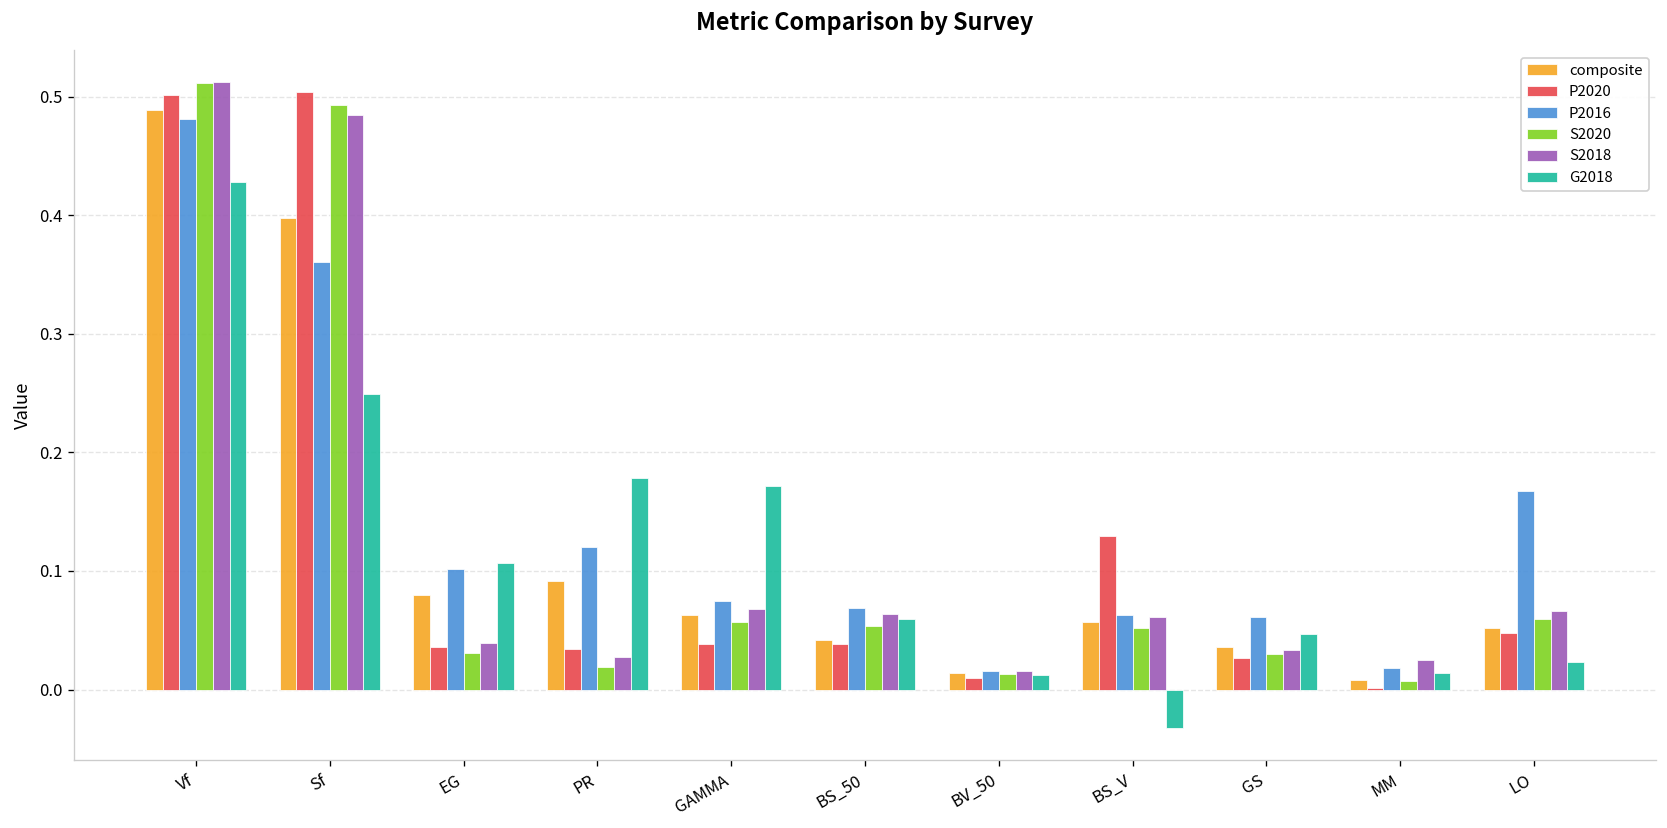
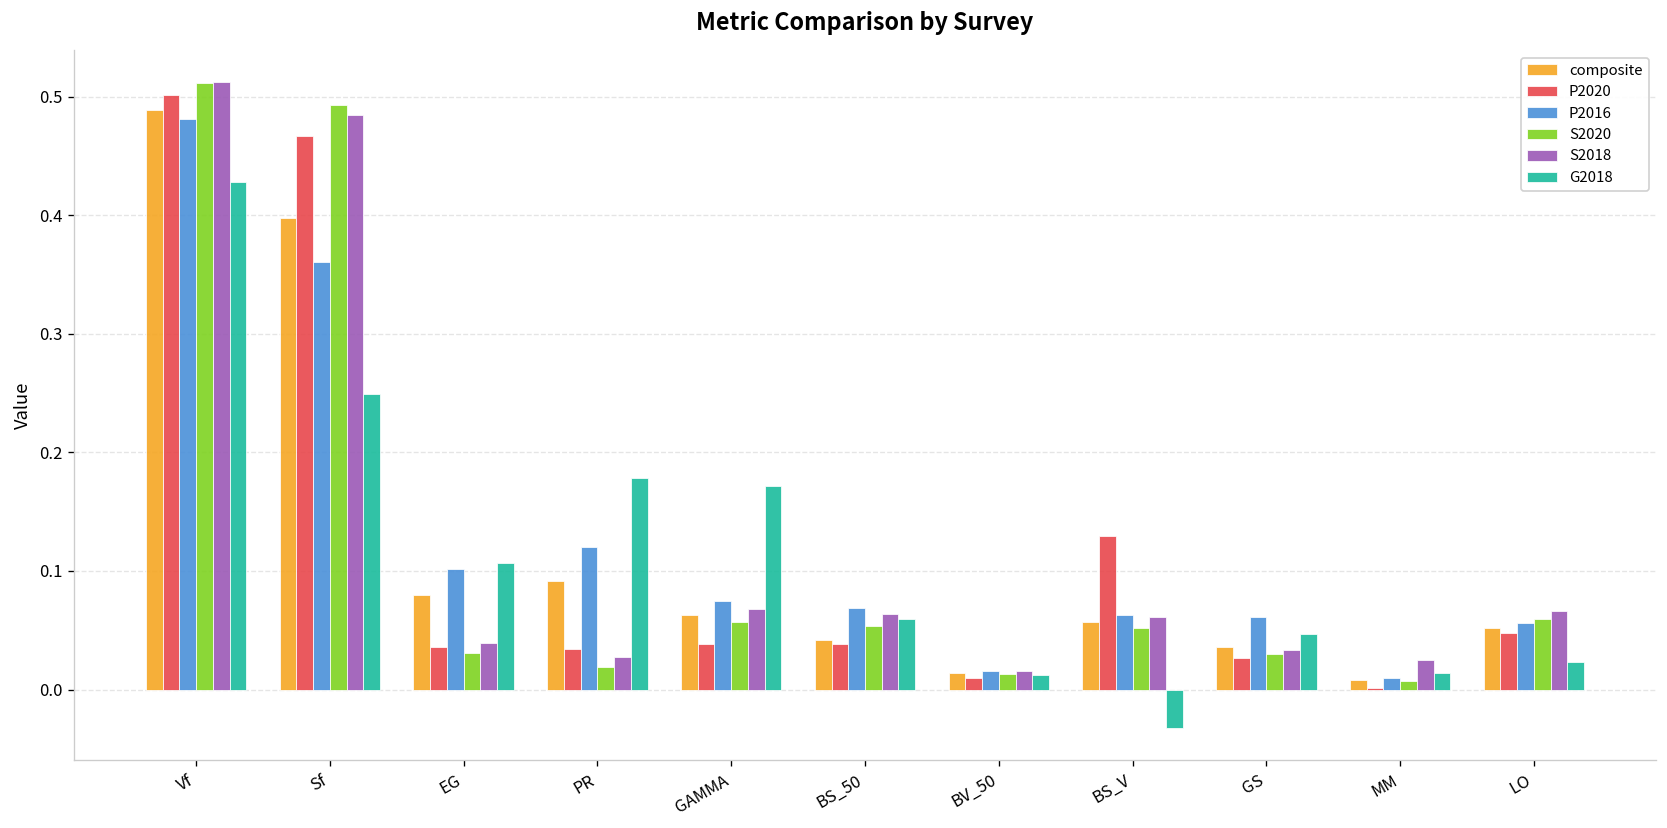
P2020, Sf: 0.50 -> 0.47
P2016, MM: 0.02 -> 0.01
P2016, LO: 0.17 -> 0.06
